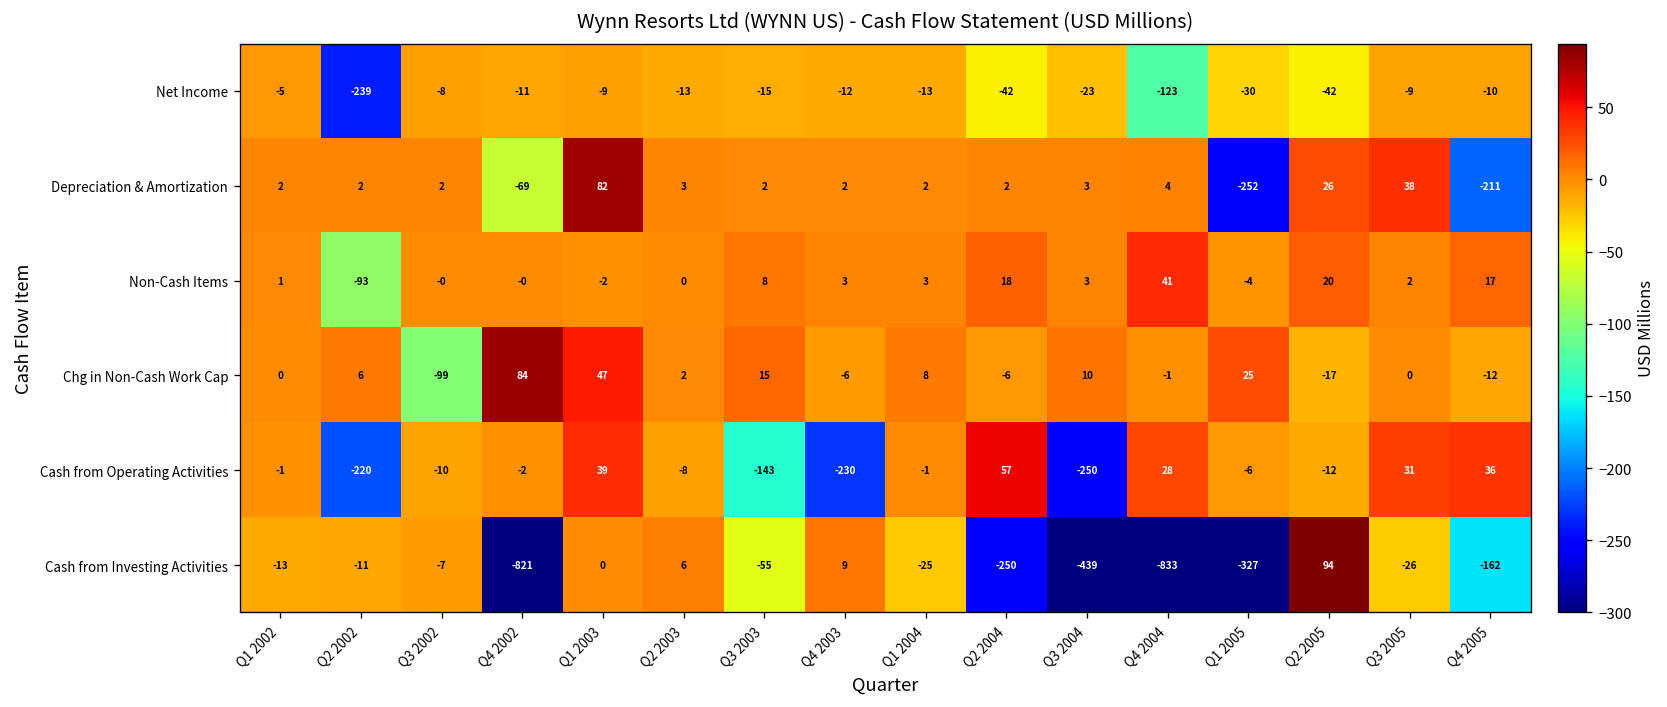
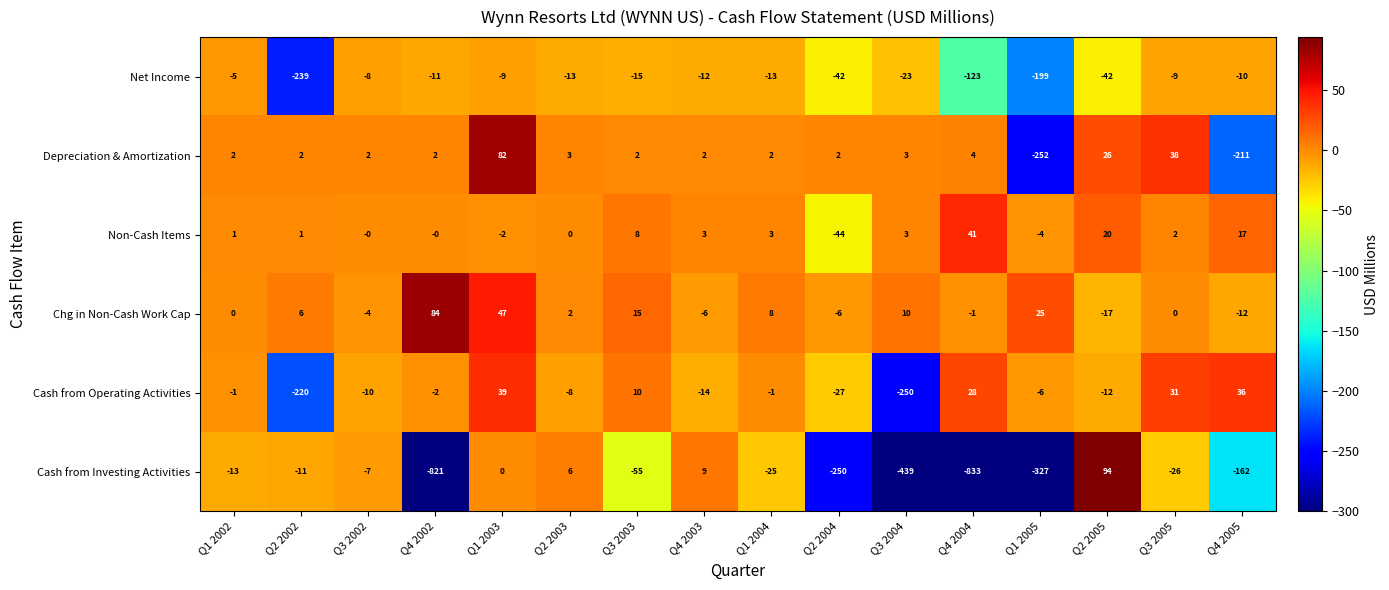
Net Income, Q1 2005: -30 -> -199
Depreciation & Amortization, Q4 2002: -69 -> 2
Non-Cash Items, Q2 2002: -93 -> 1
Non-Cash Items, Q2 2004: 18 -> -44
Chg in Non-Cash Work Cap, Q3 2002: -99 -> -4
Cash from Operating Activities, Q3 2003: -143 -> 10
Cash from Operating Activities, Q4 2003: -230 -> -14
Cash from Operating Activities, Q2 2004: 57 -> -27
